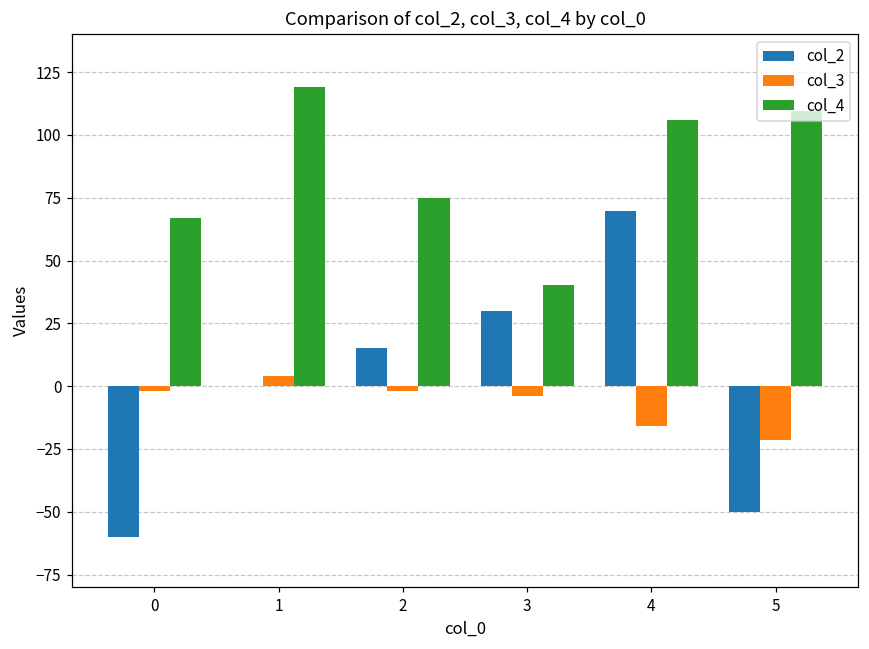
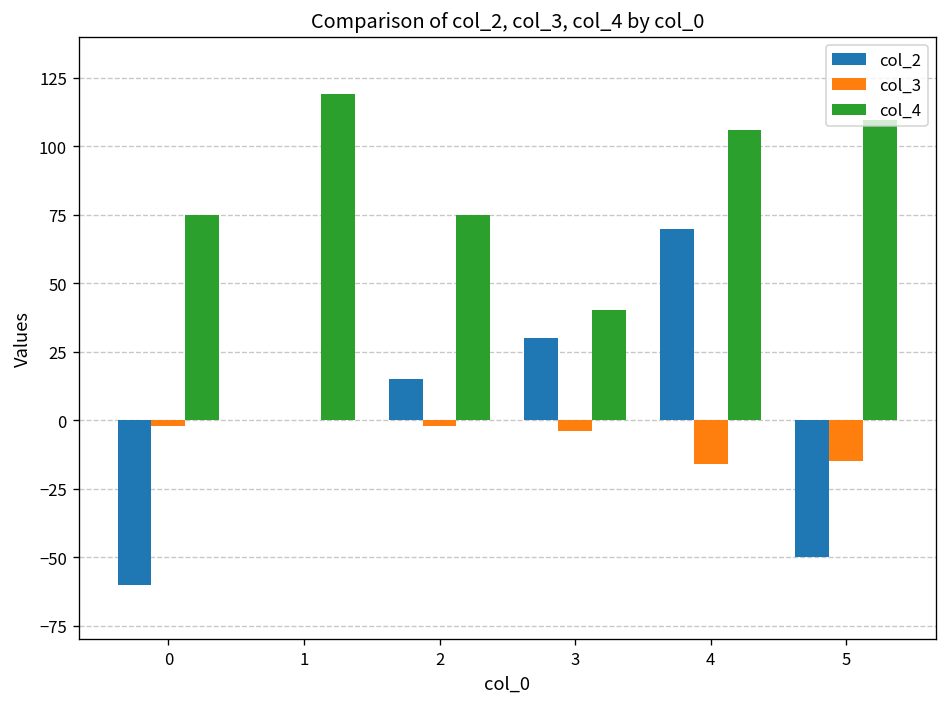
col_4, 0: 67 -> 75
col_3, 1: 4 -> 0
col_3, 5: -21 -> -15
